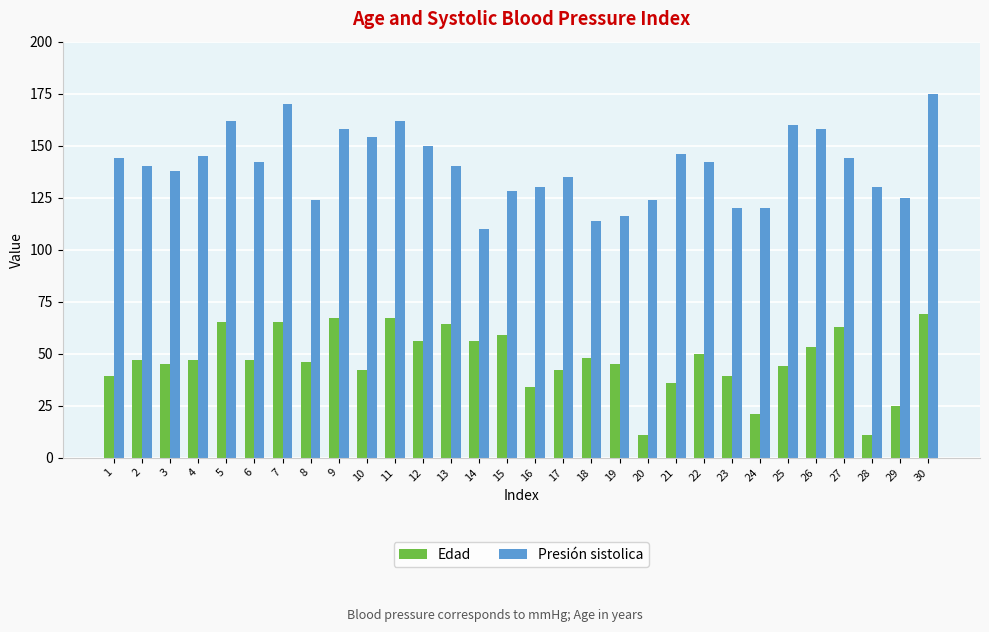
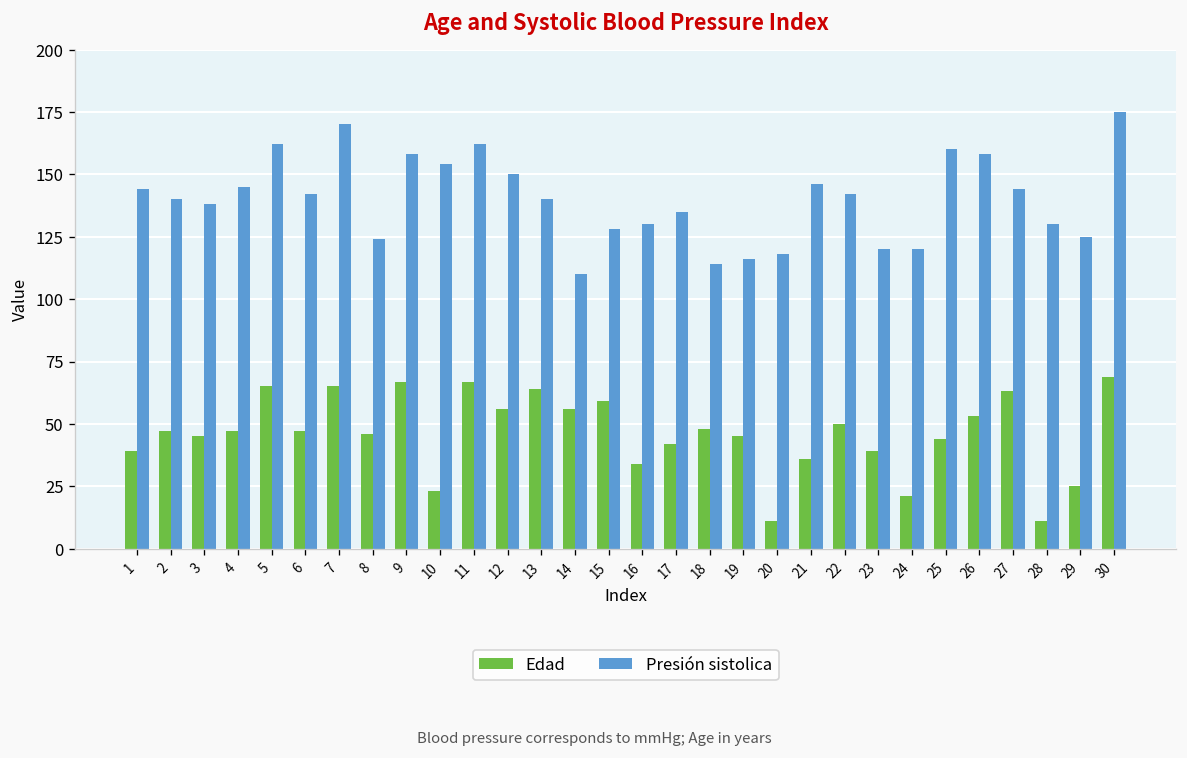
Edad, 10: 42 -> 23
Presión sistolica, 20: 124 -> 118
